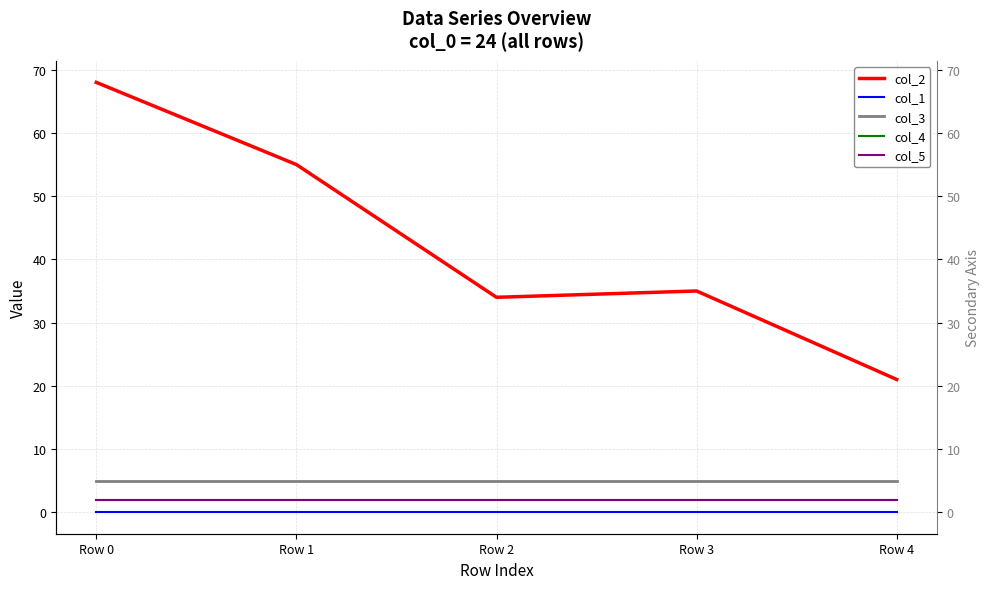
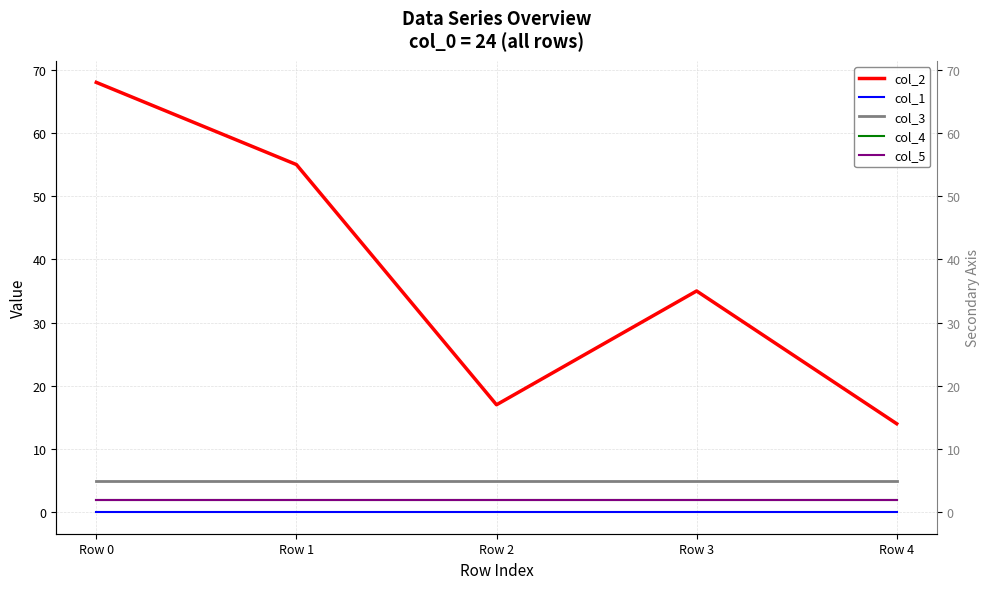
col_2, Row 2: 34 -> 17
col_2, Row 4: 21 -> 14
